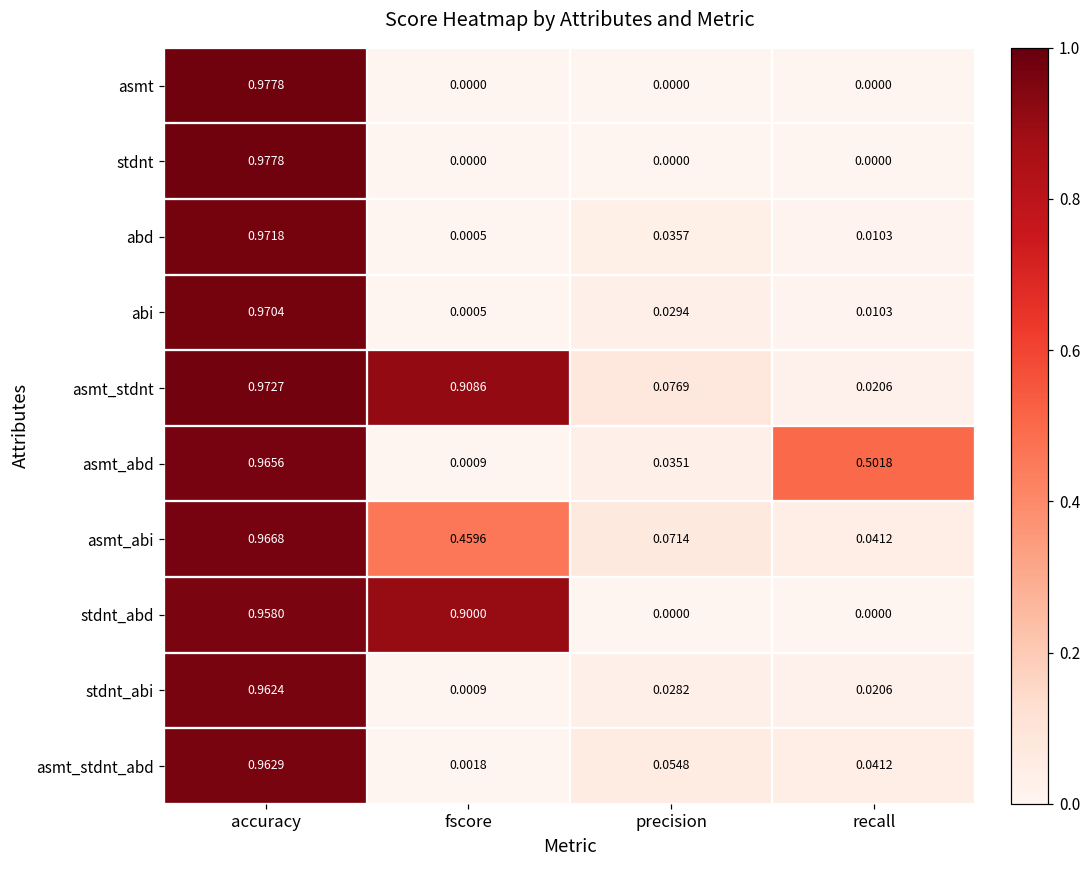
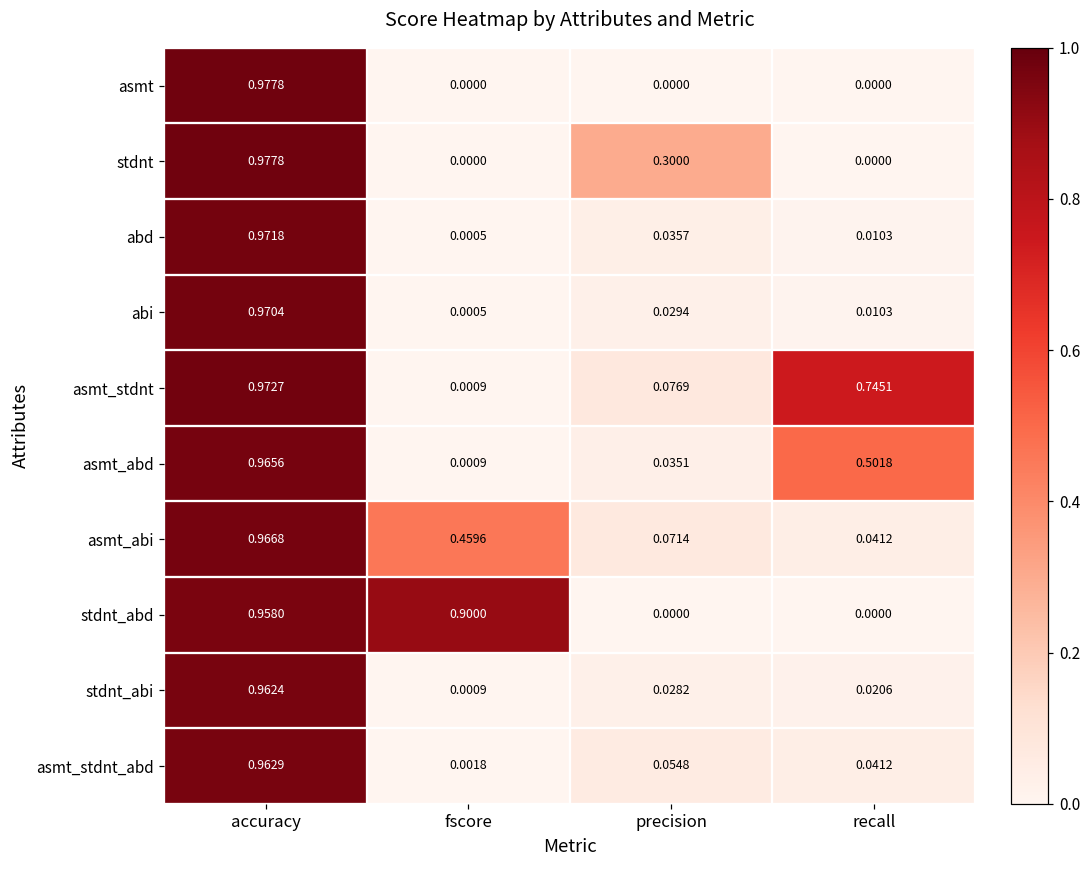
stdnt, precision: 0.0000 -> 0.3000
asmt_stdnt, fscore: 0.9086 -> 0.0009
asmt_stdnt, recall: 0.0206 -> 0.7451
